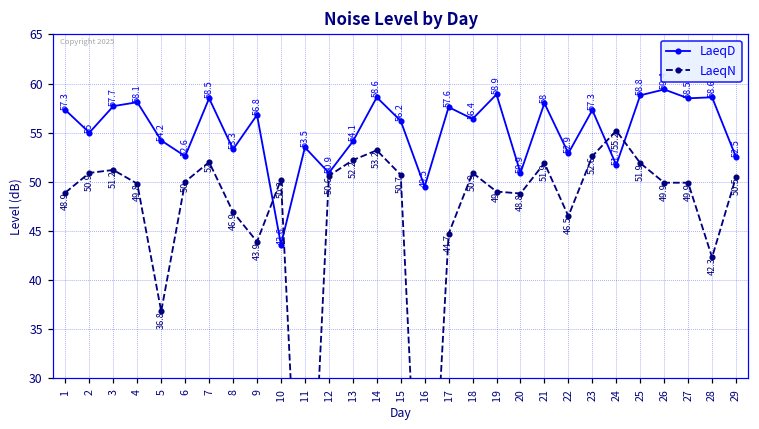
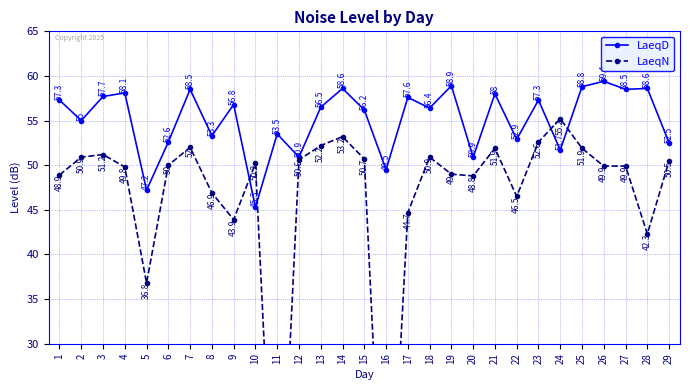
LaeqD, 5: 54.2 -> 47.2
LaeqD, 10: 43.6 -> 45.3
LaeqD, 13: 54.1 -> 56.5
